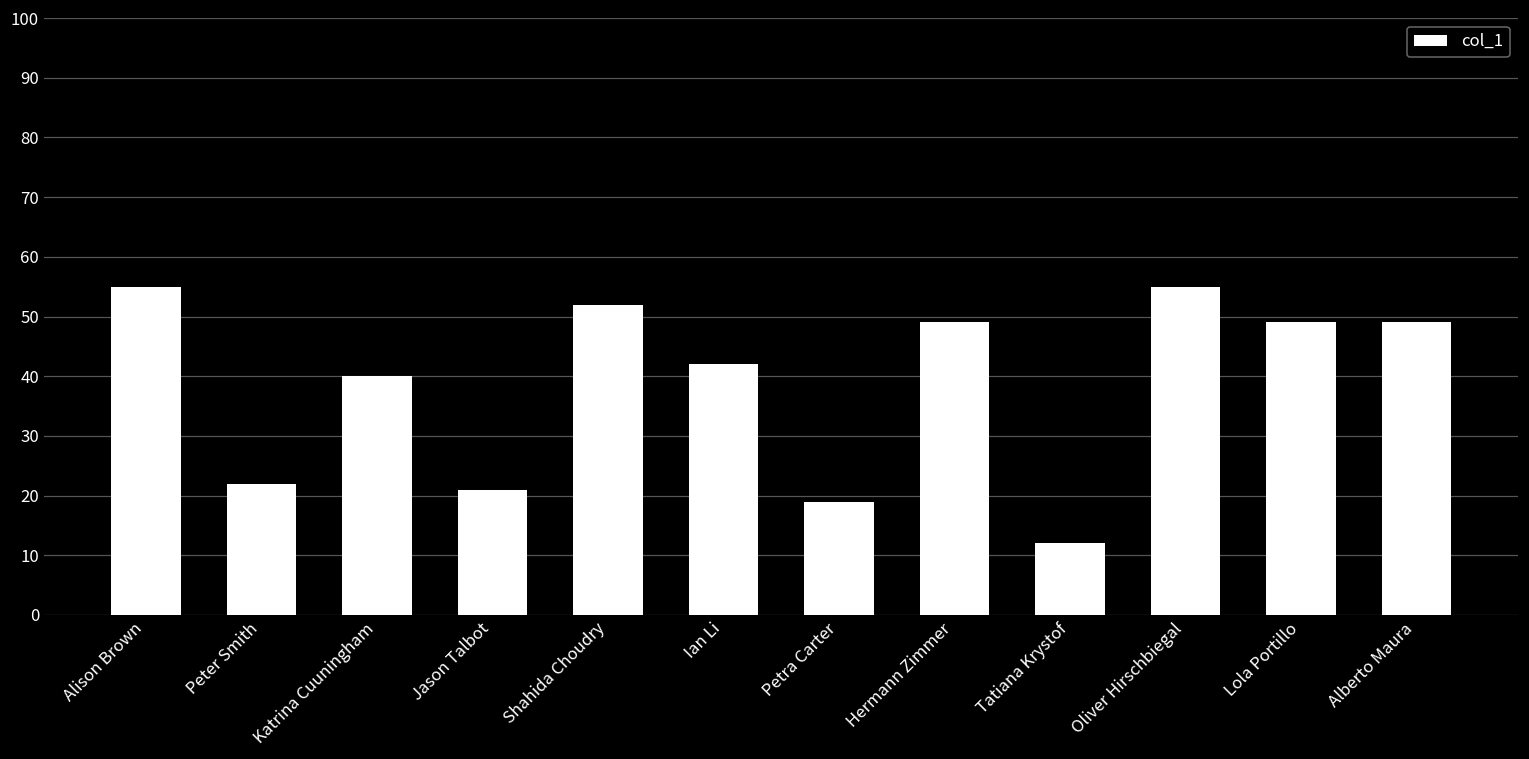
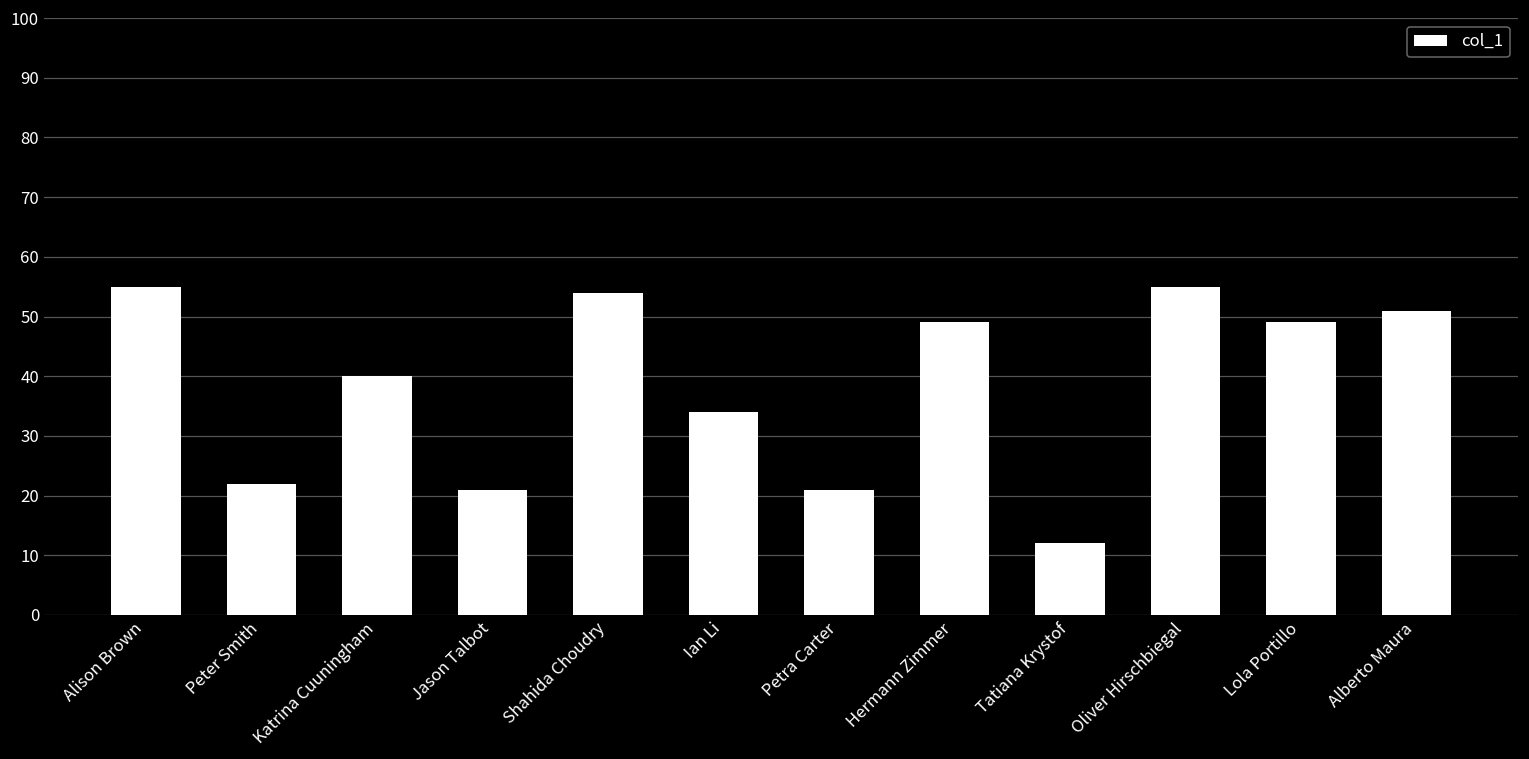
Shahida Choudry: 52 -> 54
Ian Li: 42 -> 34
Petra Carter: 19 -> 21
Alberto Maura: 49 -> 51
